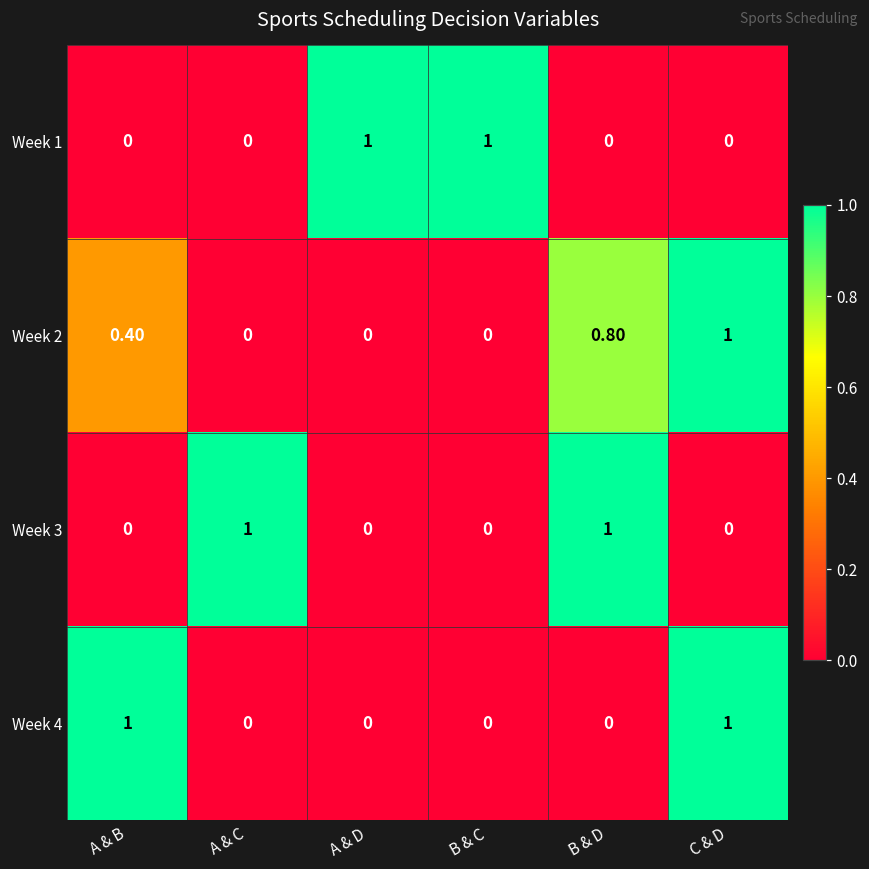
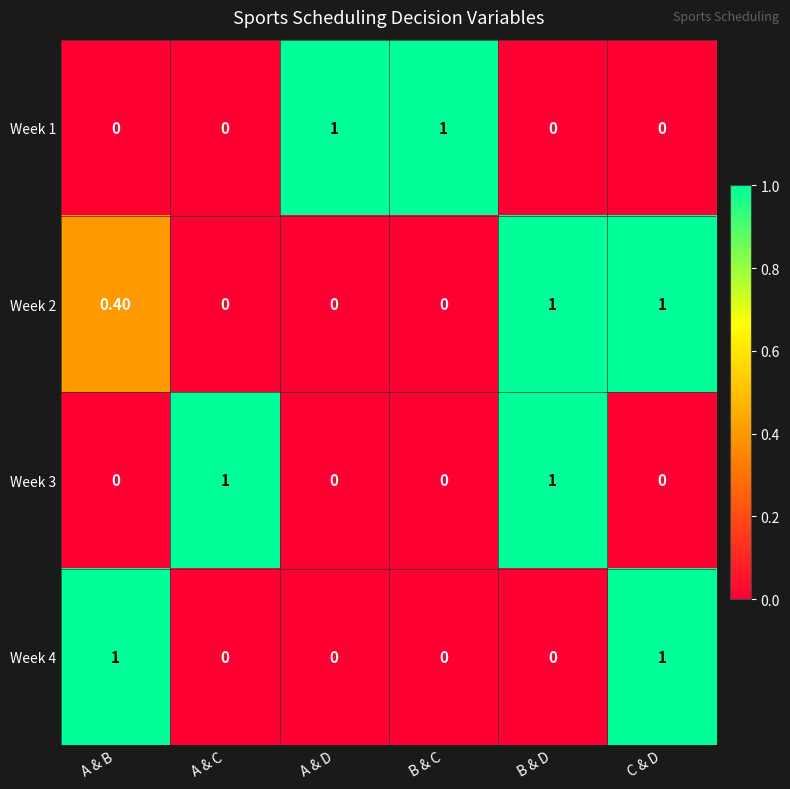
Week 2, B & D: 0.80 -> 1
